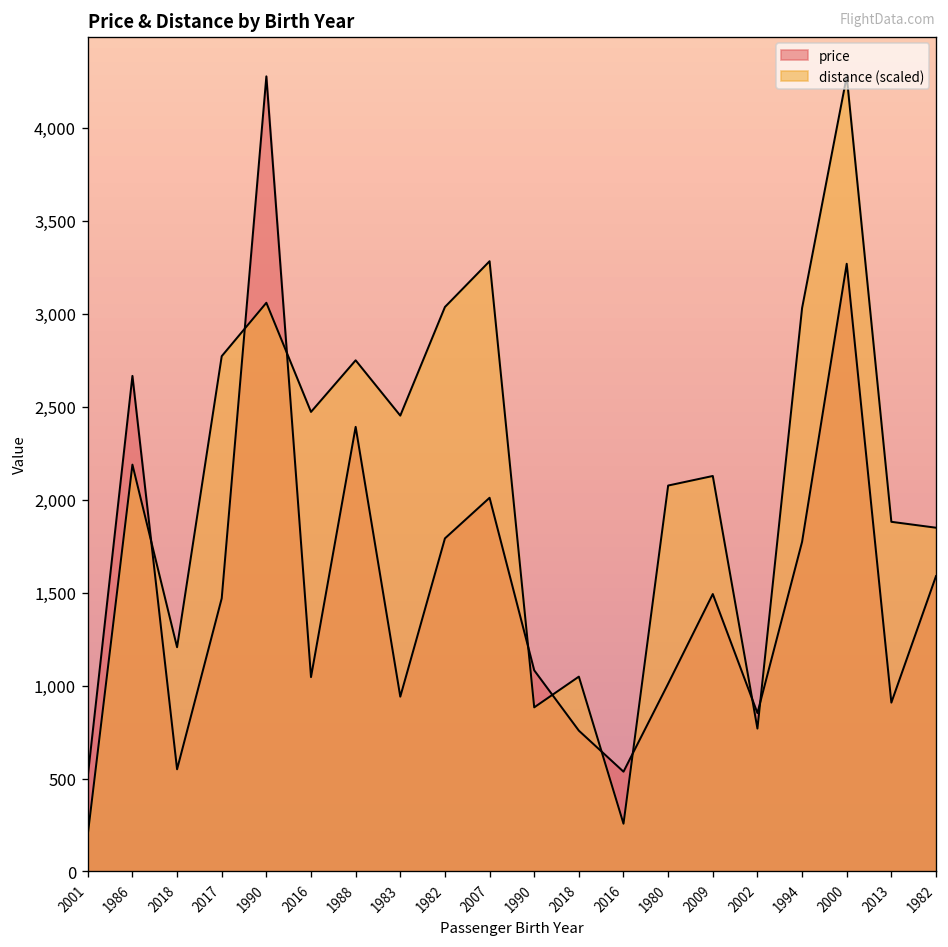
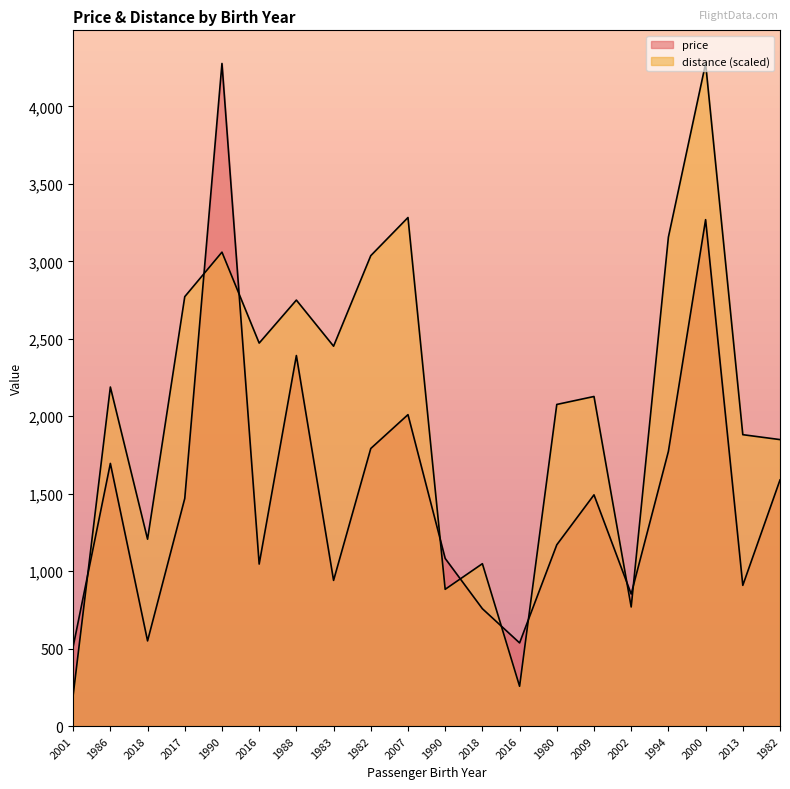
price, 1986: 2,670 -> 1,700
price, 1980: 1,010 -> 1,170
distance (scaled), 1994: 3,030 -> 3,160
